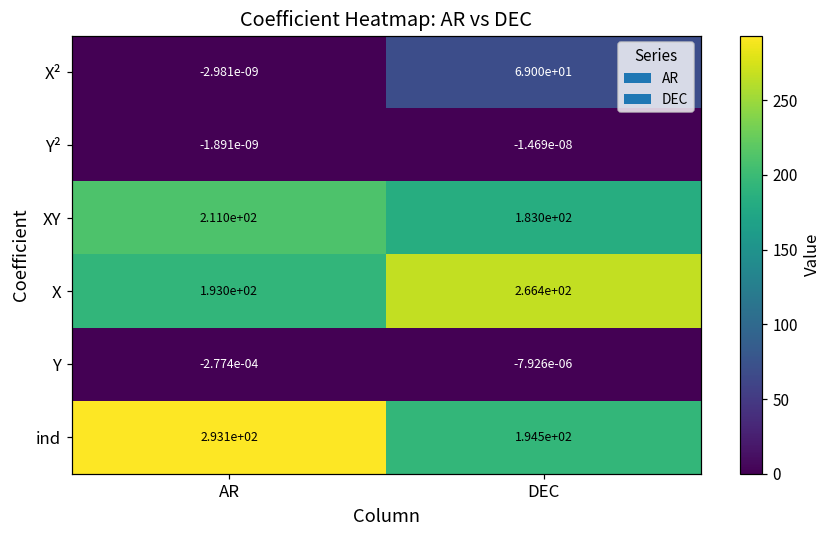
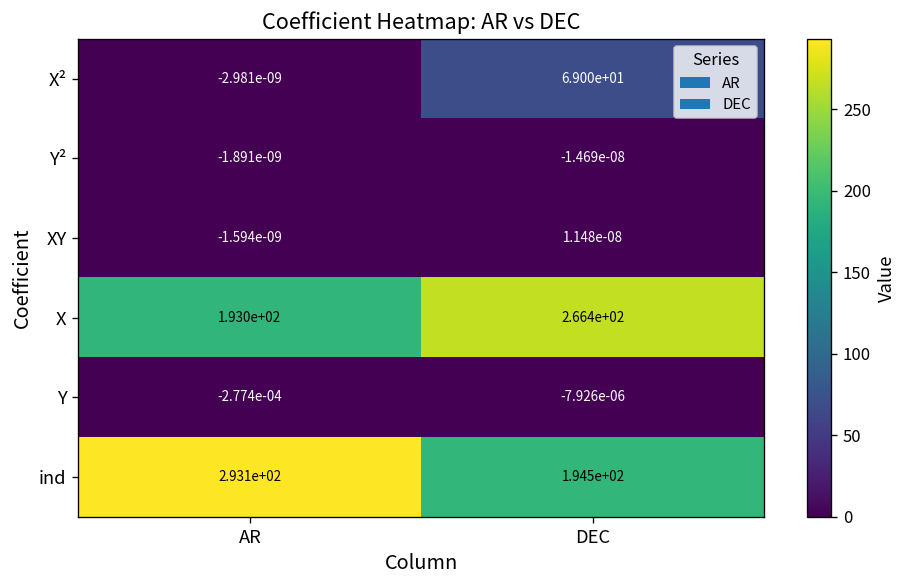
XY, AR: 2.110e+02 -> -1.594e-09
XY, DEC: 1.830e+02 -> 1.148e-08
